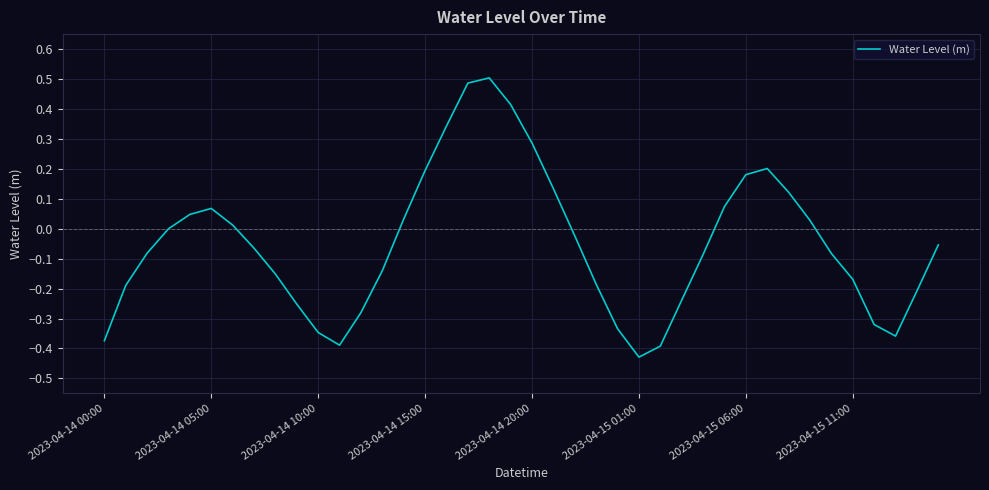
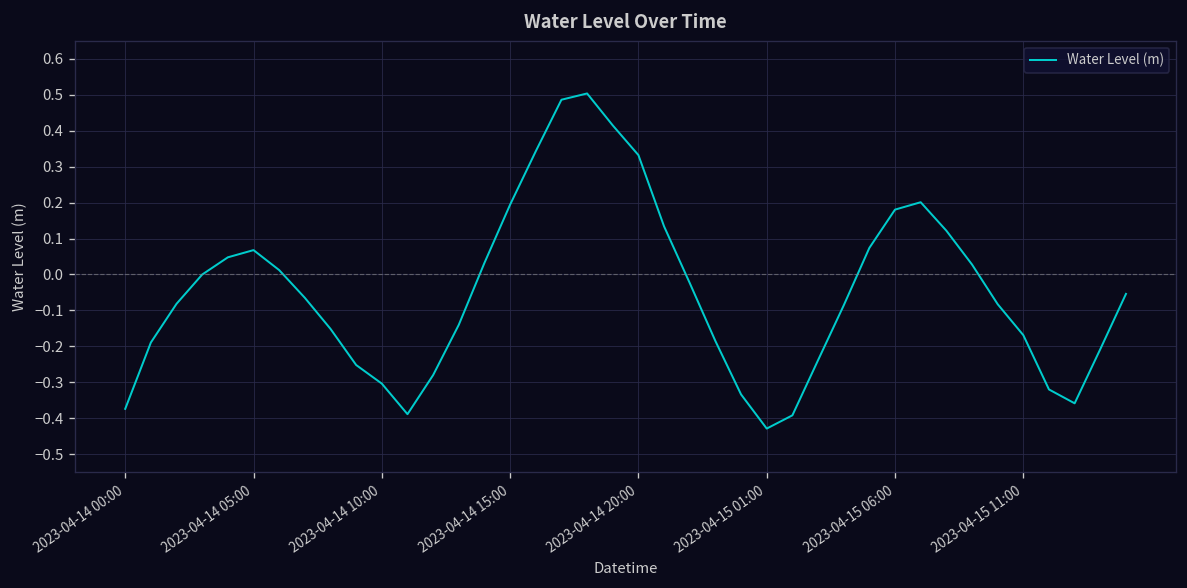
2023-04-14 10:00: -0.35 -> -0.30
2023-04-14 20:00: 0.29 -> 0.33
